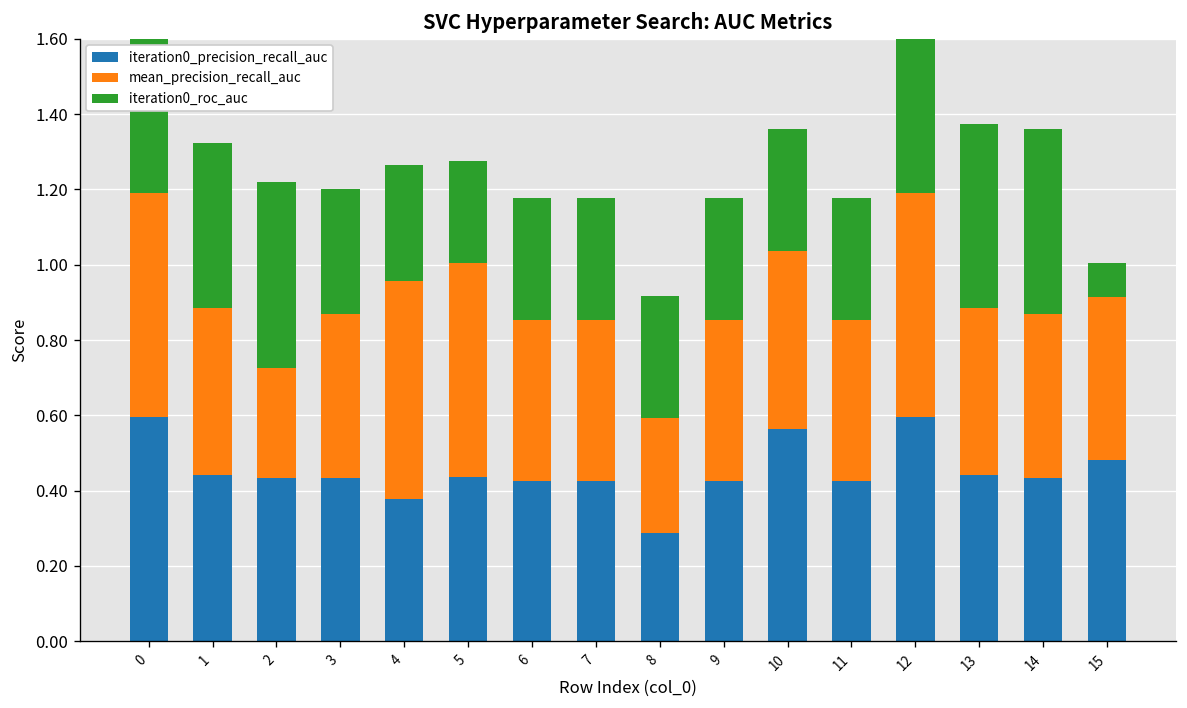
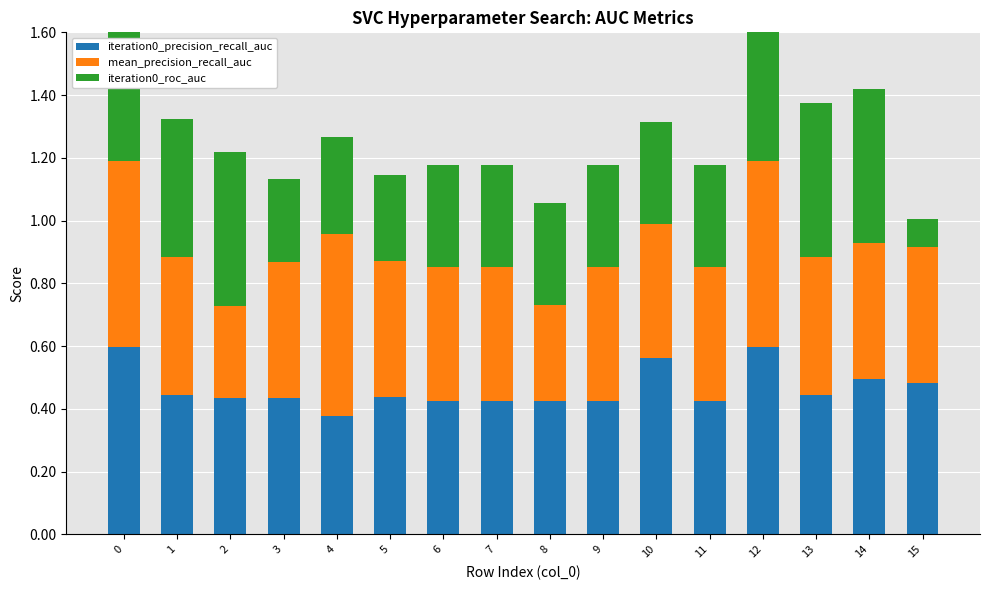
iteration0_roc_auc, 3: 0.33 -> 0.26
mean_precision_recall_auc, 5: 0.57 -> 0.44
iteration0_precision_recall_auc, 8: 0.29 -> 0.43
mean_precision_recall_auc, 10: 0.47 -> 0.43
iteration0_precision_recall_auc, 14: 0.43 -> 0.49
